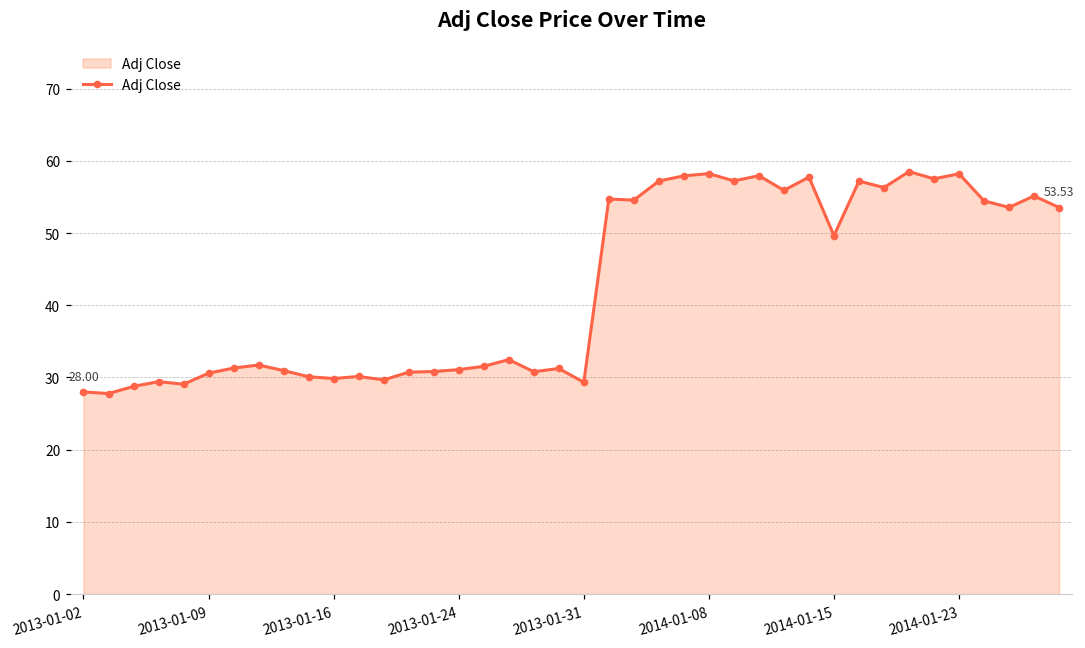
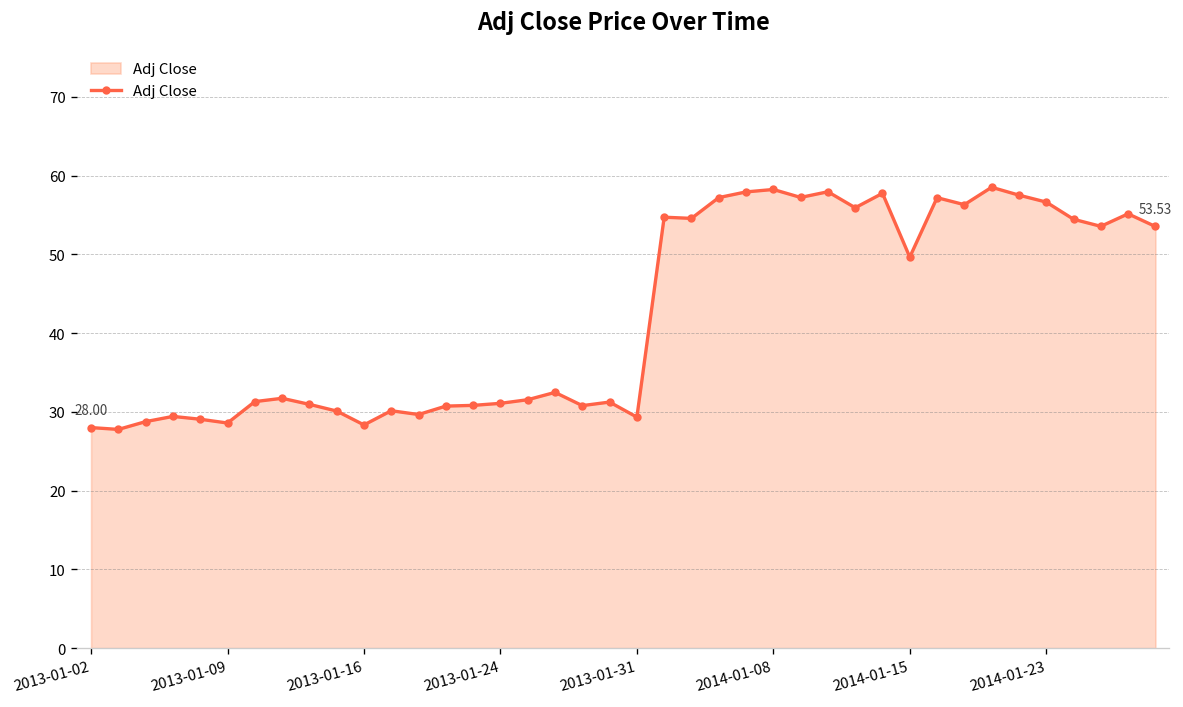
2013-01-09: 31 -> 29
2013-01-16: 30 -> 28
2014-01-23: 58 -> 57
